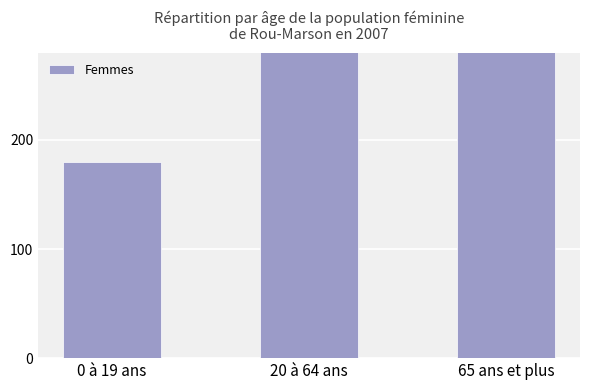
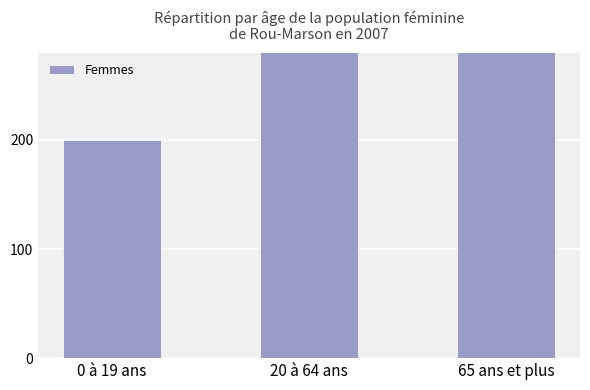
0 à 19 ans: 180 -> 200
